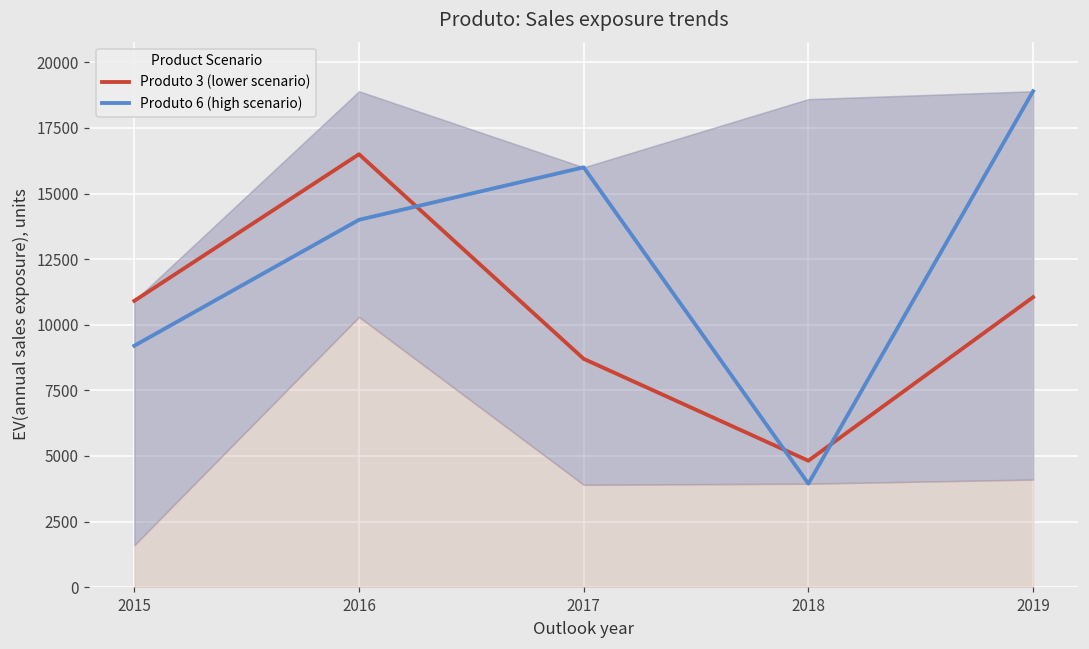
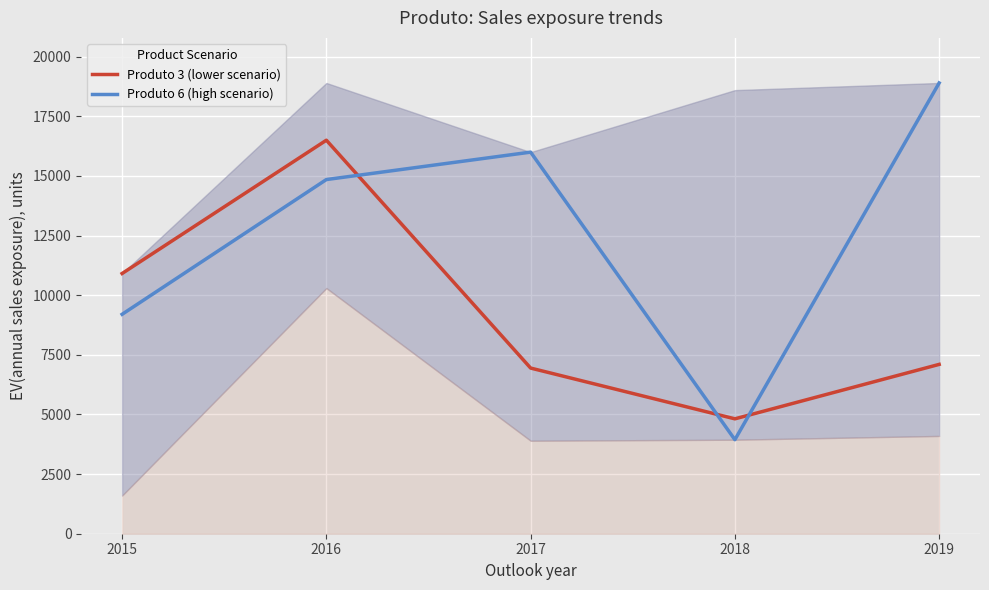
Produto 6 (high scenario), 2016: 14000 -> 14900
Produto 3 (lower scenario), 2017: 8700 -> 6900
Produto 3 (lower scenario), 2019: 11100 -> 7100
